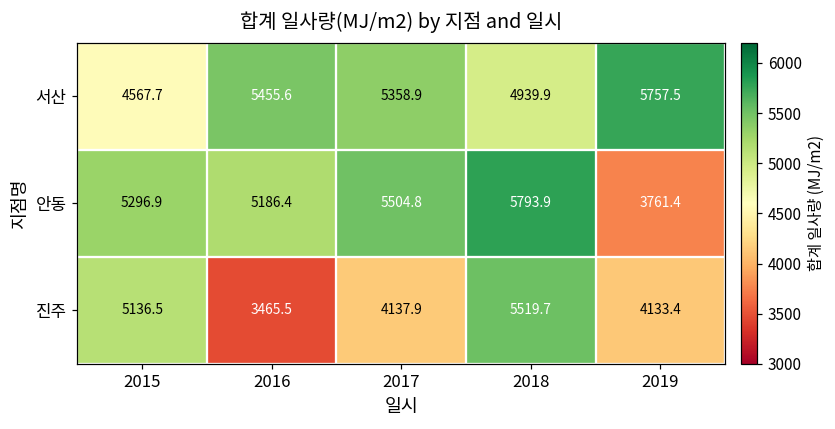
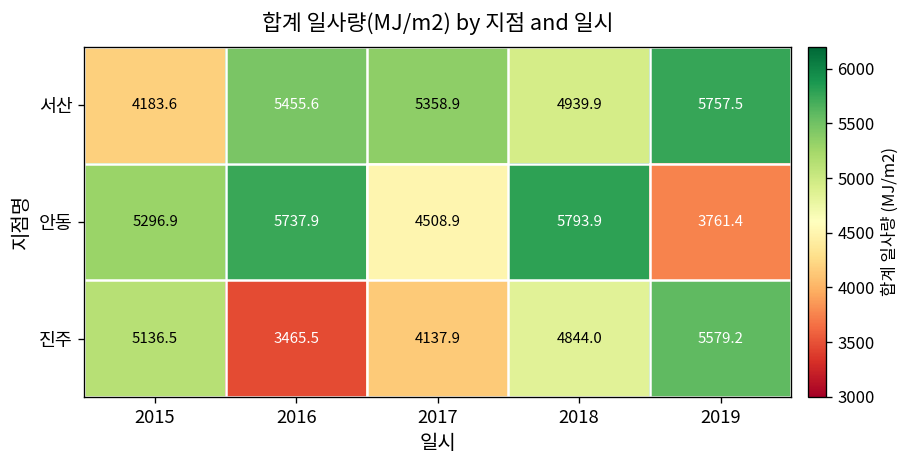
서산, 2015: 4567.7 -> 4183.6
안동, 2016: 5186.4 -> 5737.9
안동, 2017: 5504.8 -> 4508.9
진주, 2018: 5519.7 -> 4844.0
진주, 2019: 4133.4 -> 5579.2
